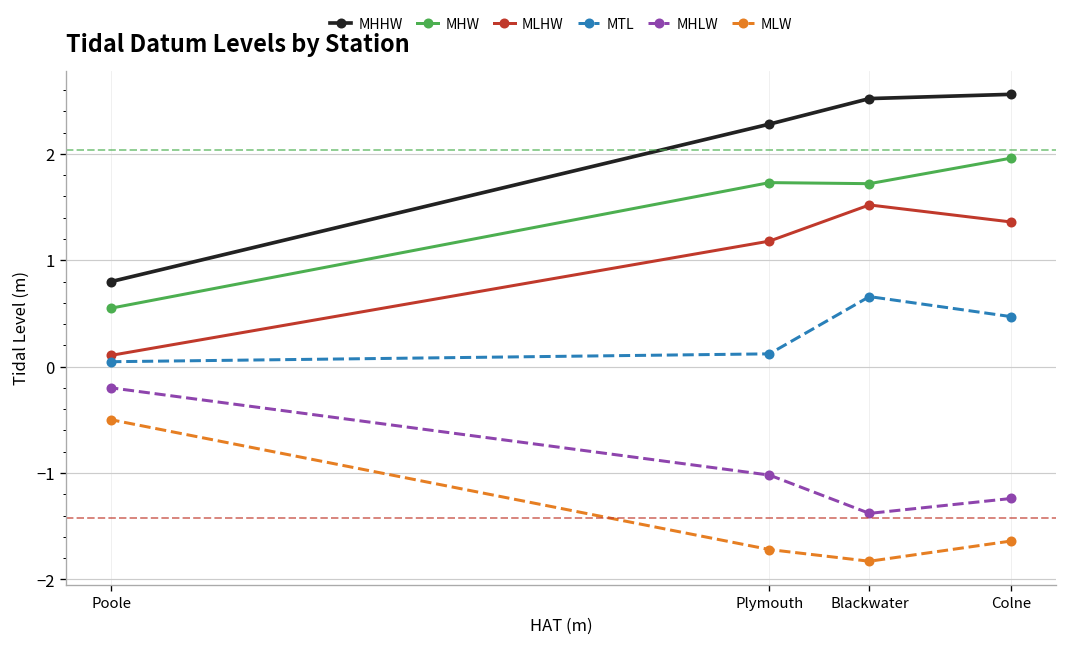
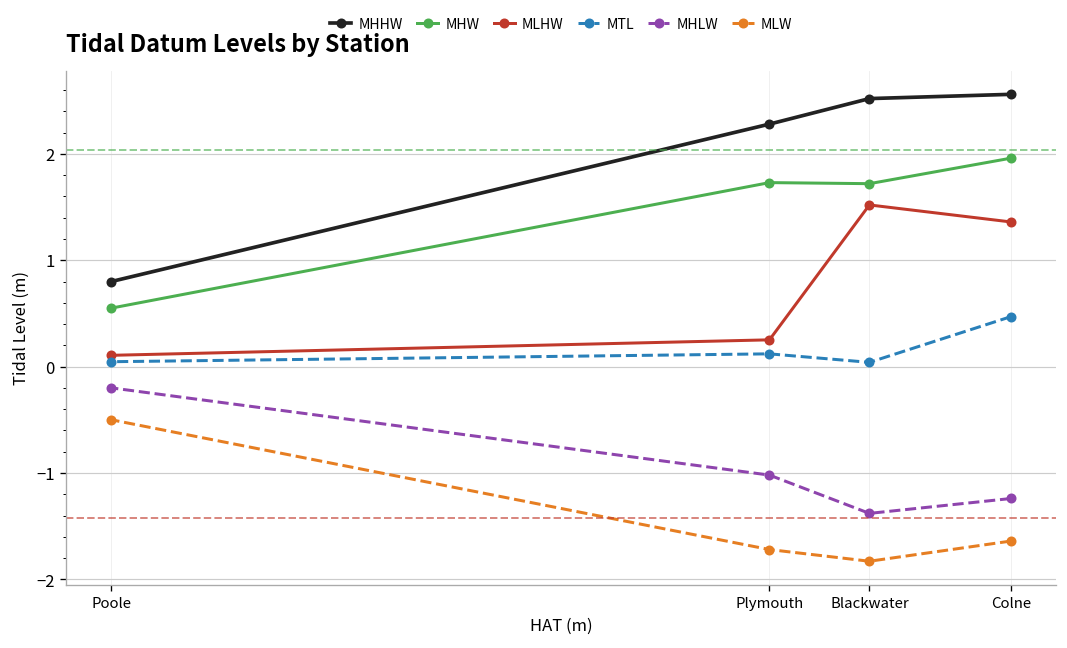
MLHW, Plymouth: 1.2 -> 0.3
MTL, Blackwater: 0.7 -> 0.0
